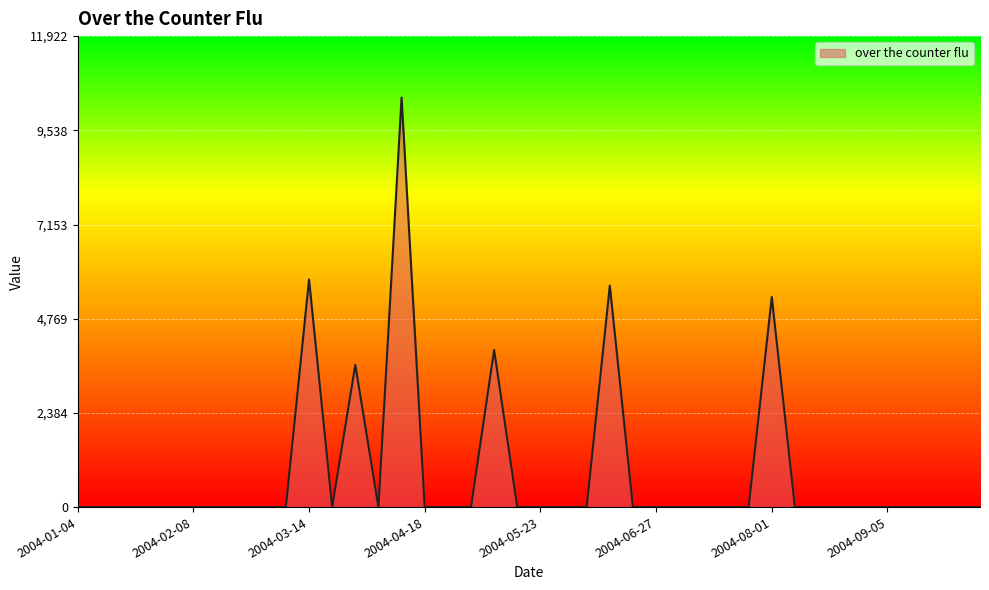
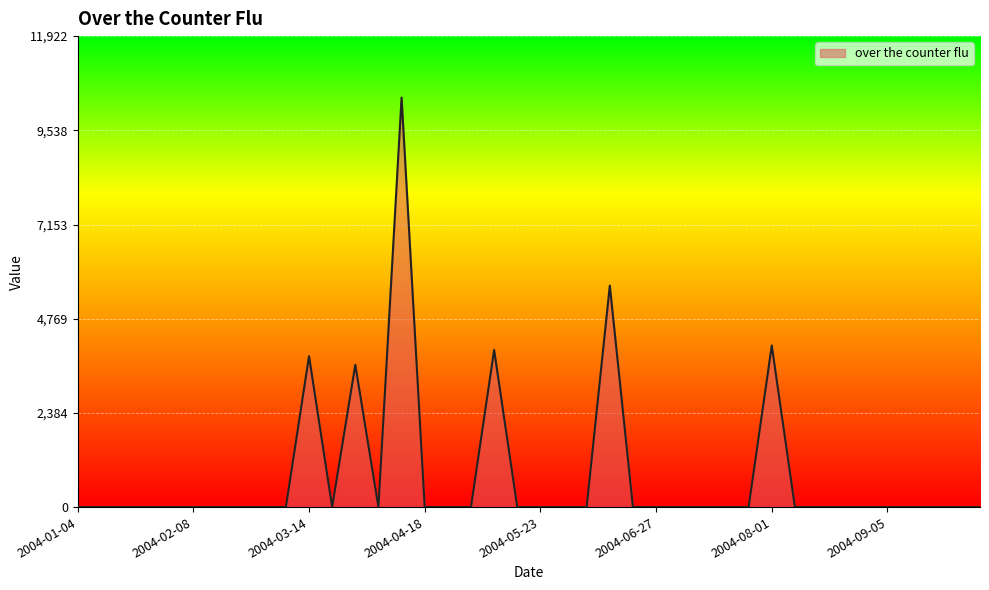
2004-03-14: 5,800 -> 3,800
2004-08-01: 5,300 -> 4,100
